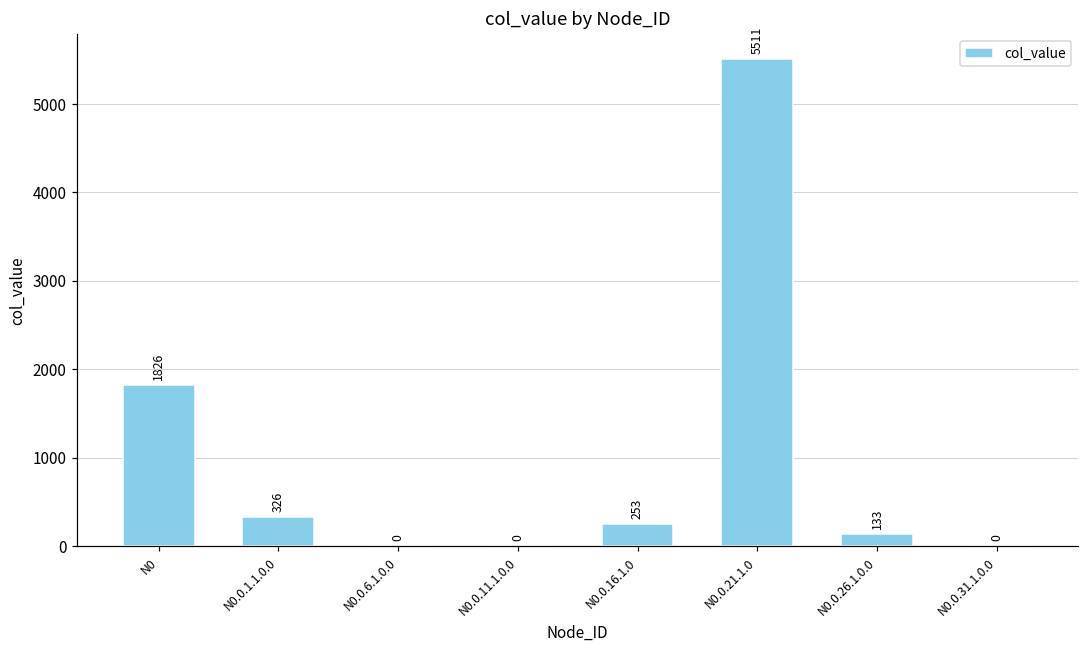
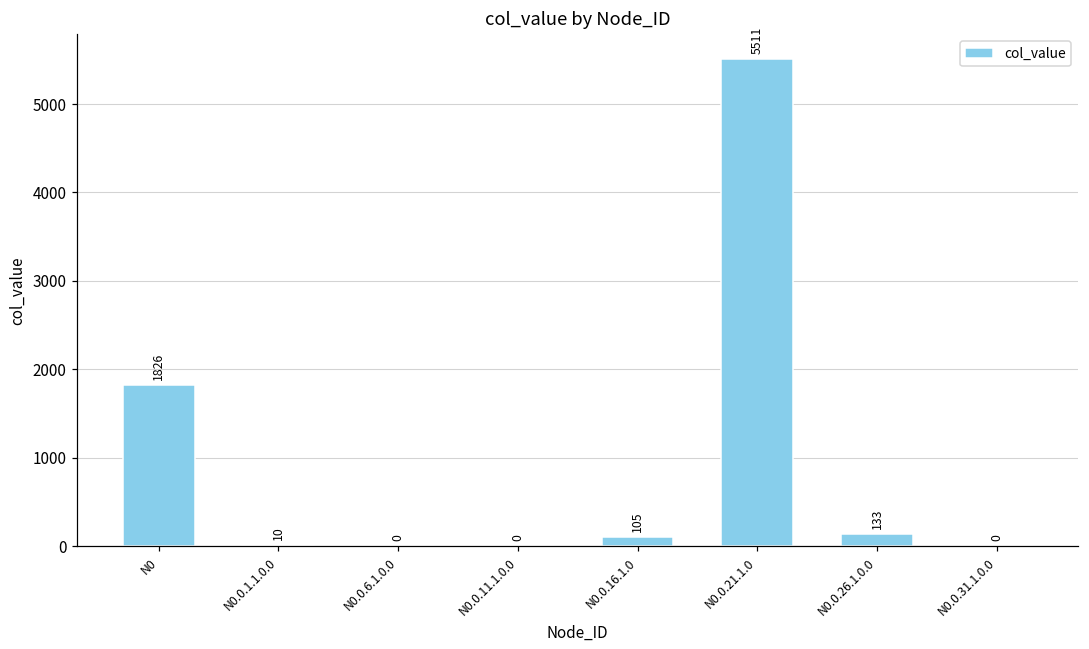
N0.0.1.1.0.0: 326 -> 10
N0.0.16.1.0: 253 -> 105
